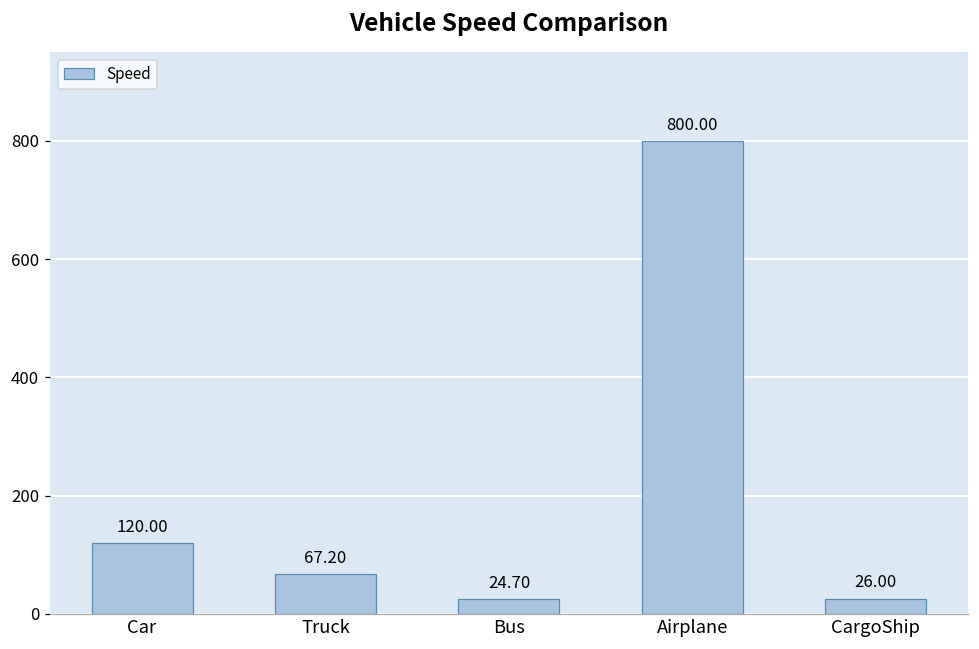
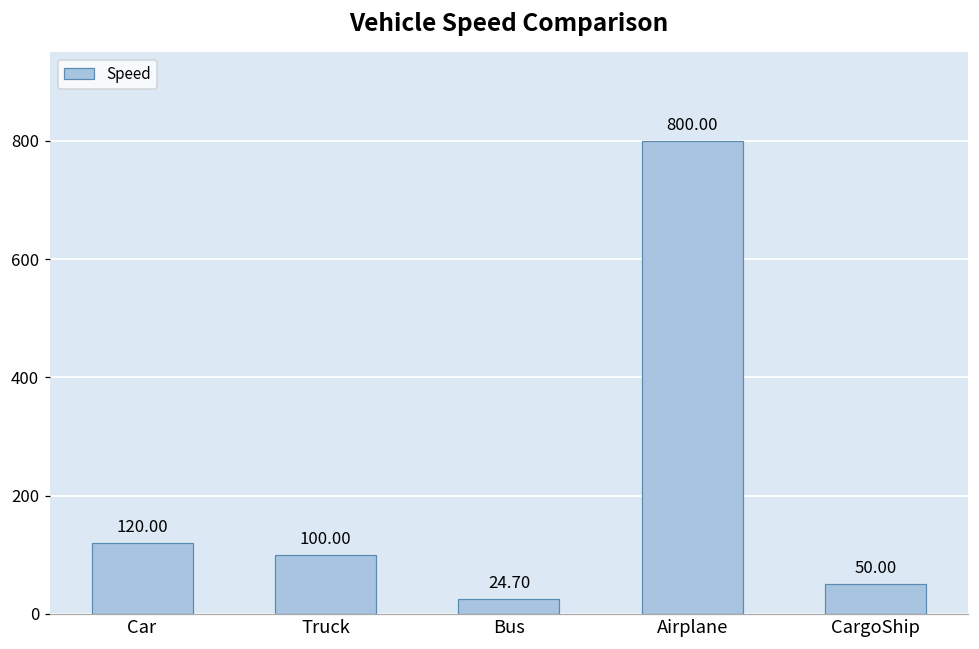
Truck: 67.20 -> 100.00
CargoShip: 26.00 -> 50.00
